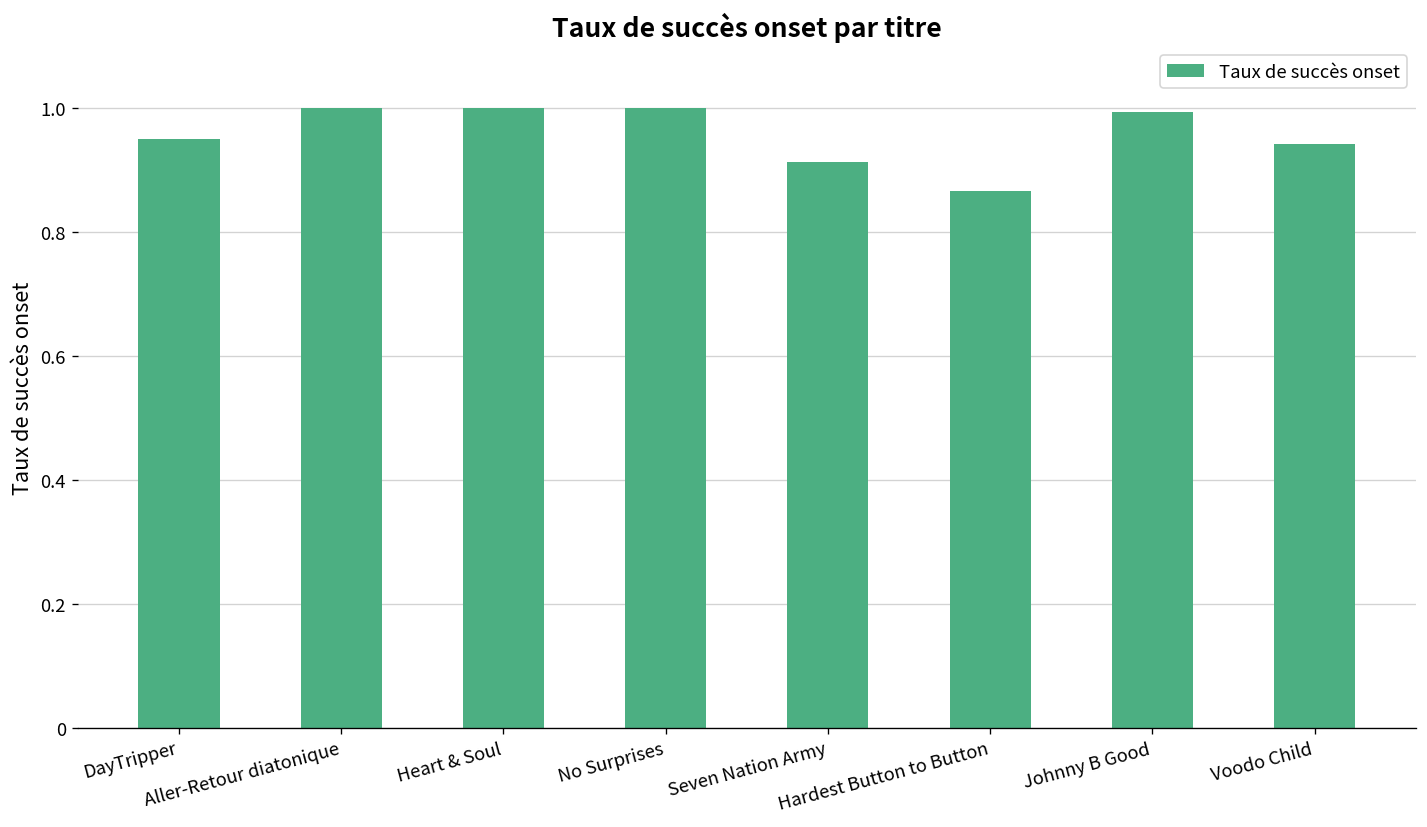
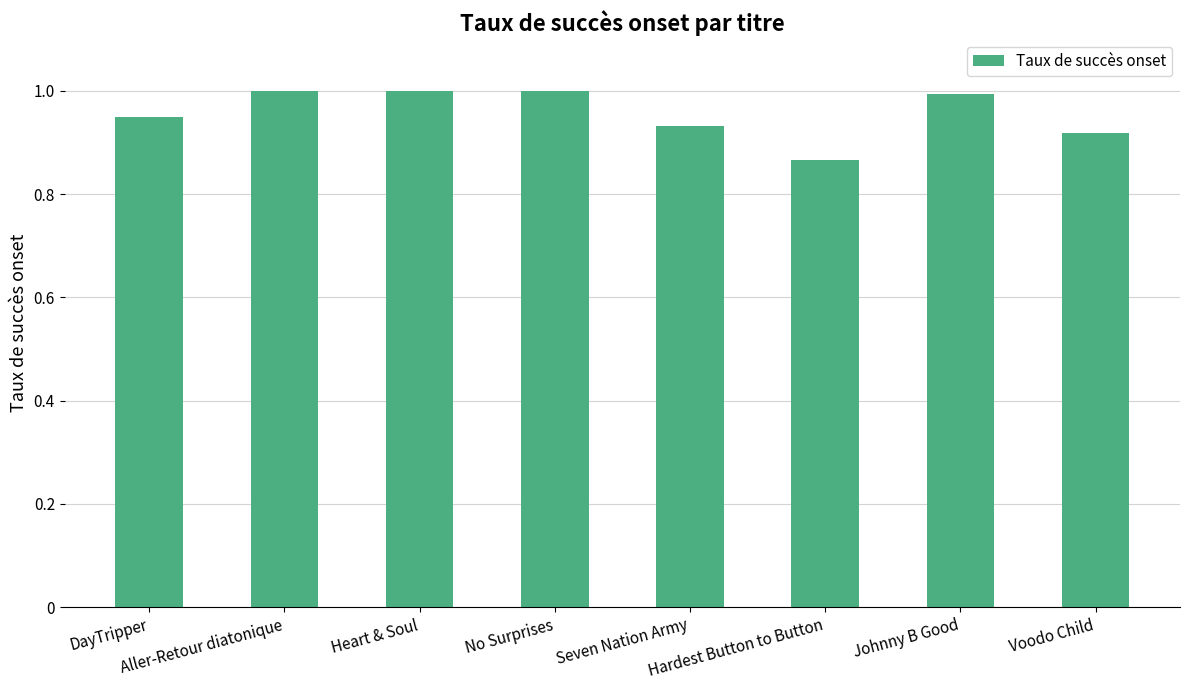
Seven Nation Army: 0.91 -> 0.93
Voodo Child: 0.94 -> 0.92
